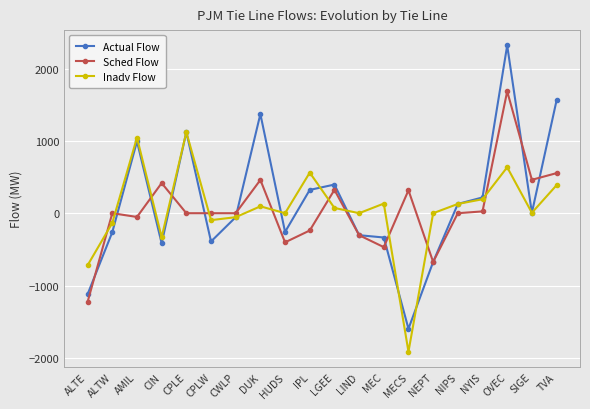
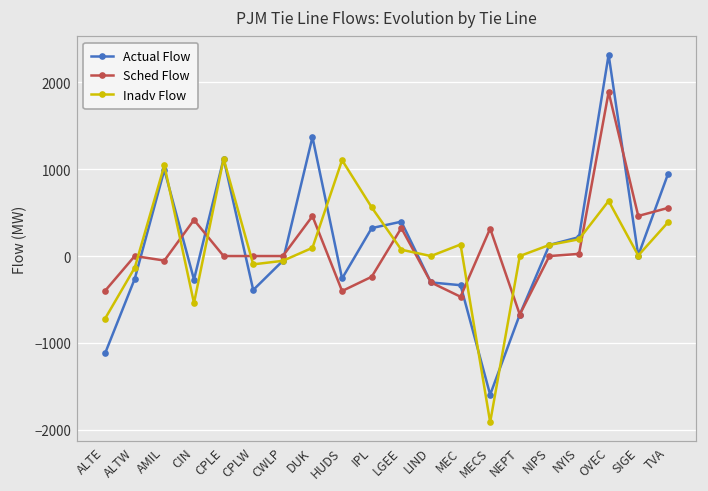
Sched Flow, ALTE: -1200 -> -400
Actual Flow, CIN: -400 -> -300
Inadv Flow, CIN: -300 -> -500
Inadv Flow, HUDS: 0 -> 1100
Sched Flow, OVEC: 1700 -> 1900
Actual Flow, TVA: 1600 -> 900
